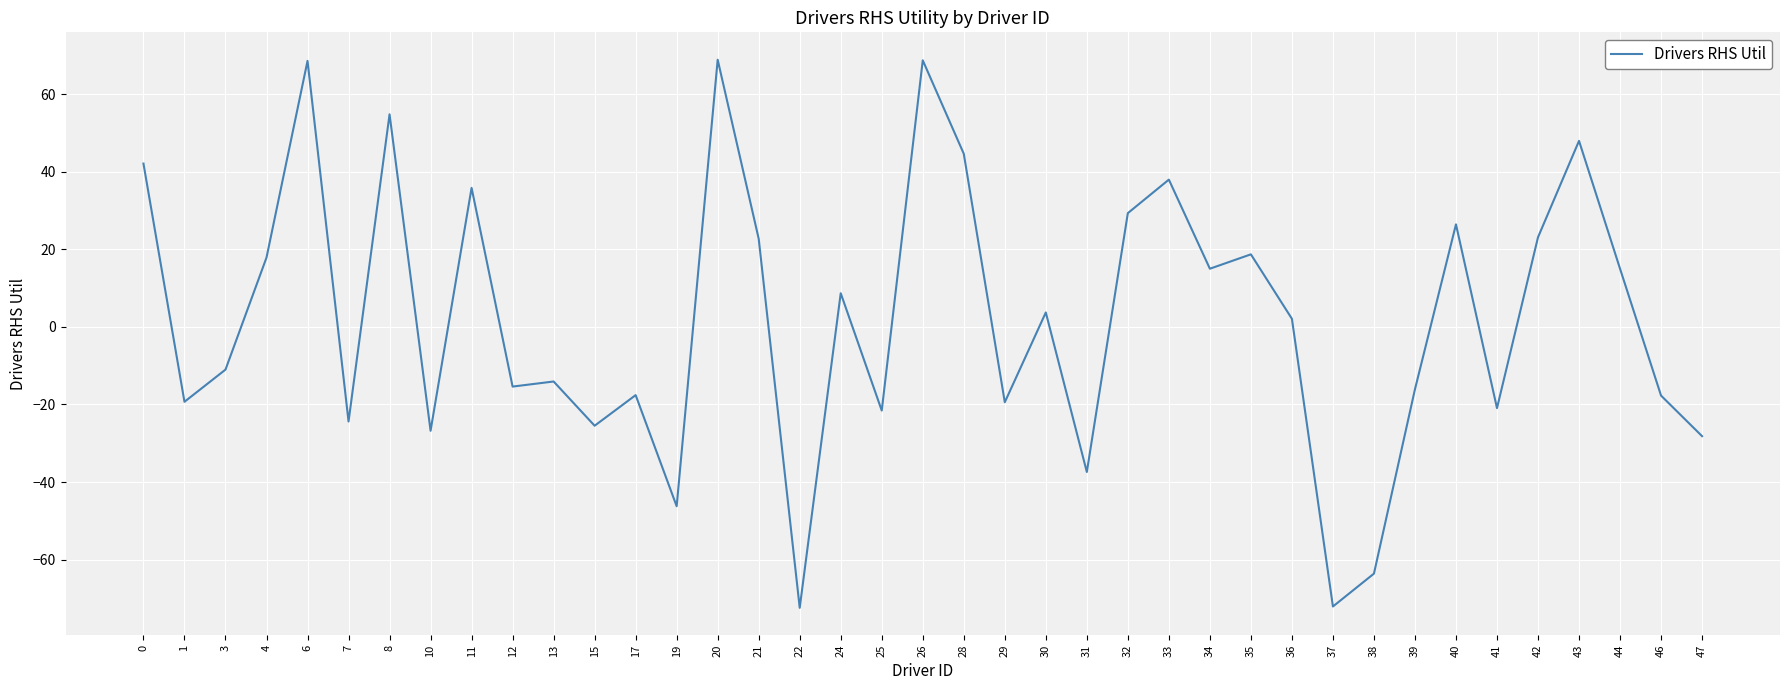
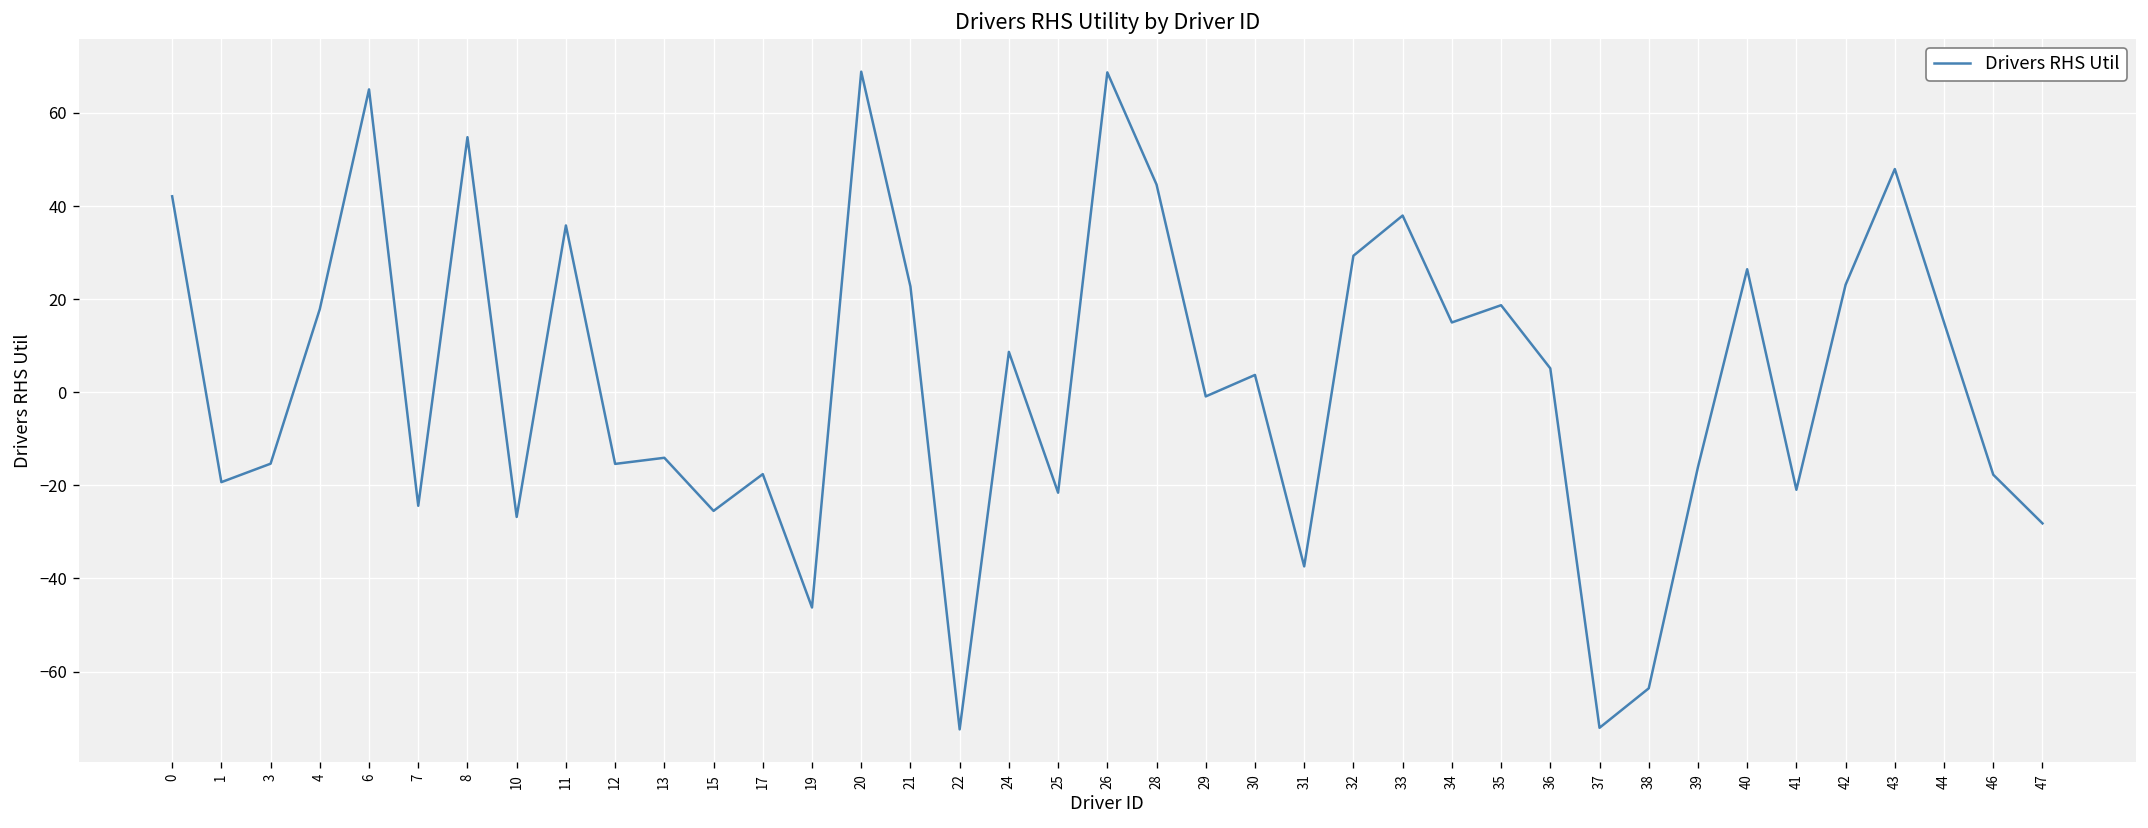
3: -11 -> -15
6: 69 -> 65
29: -19 -> -1
36: 2 -> 5
